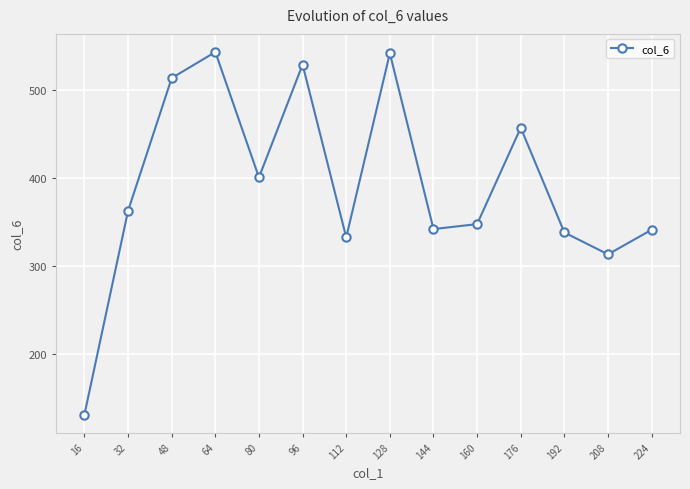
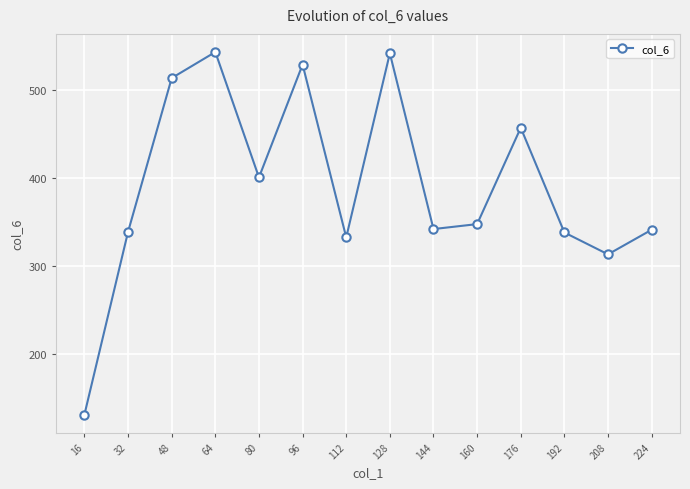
32: 360 -> 340
